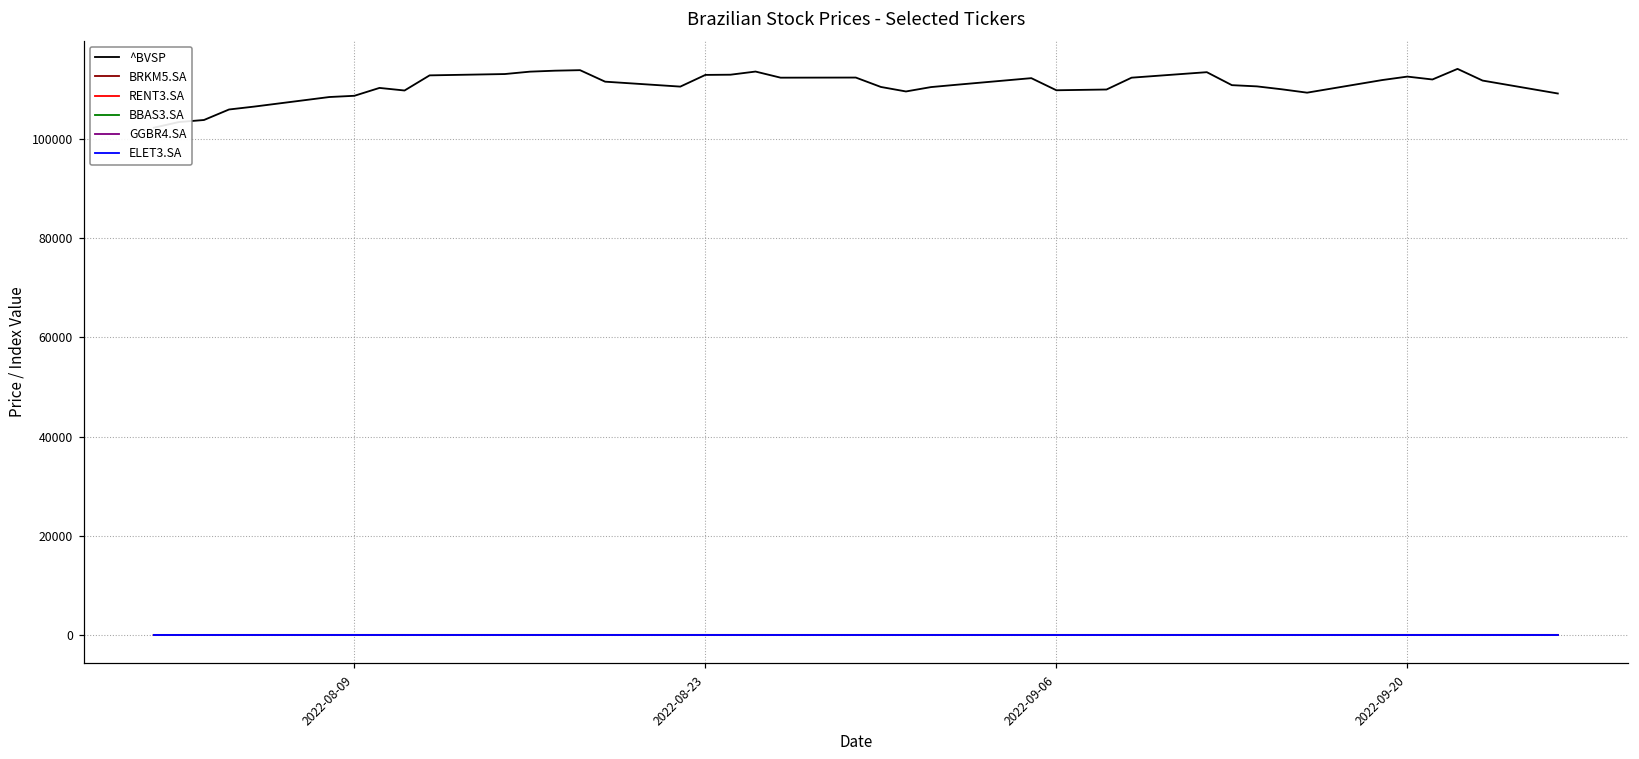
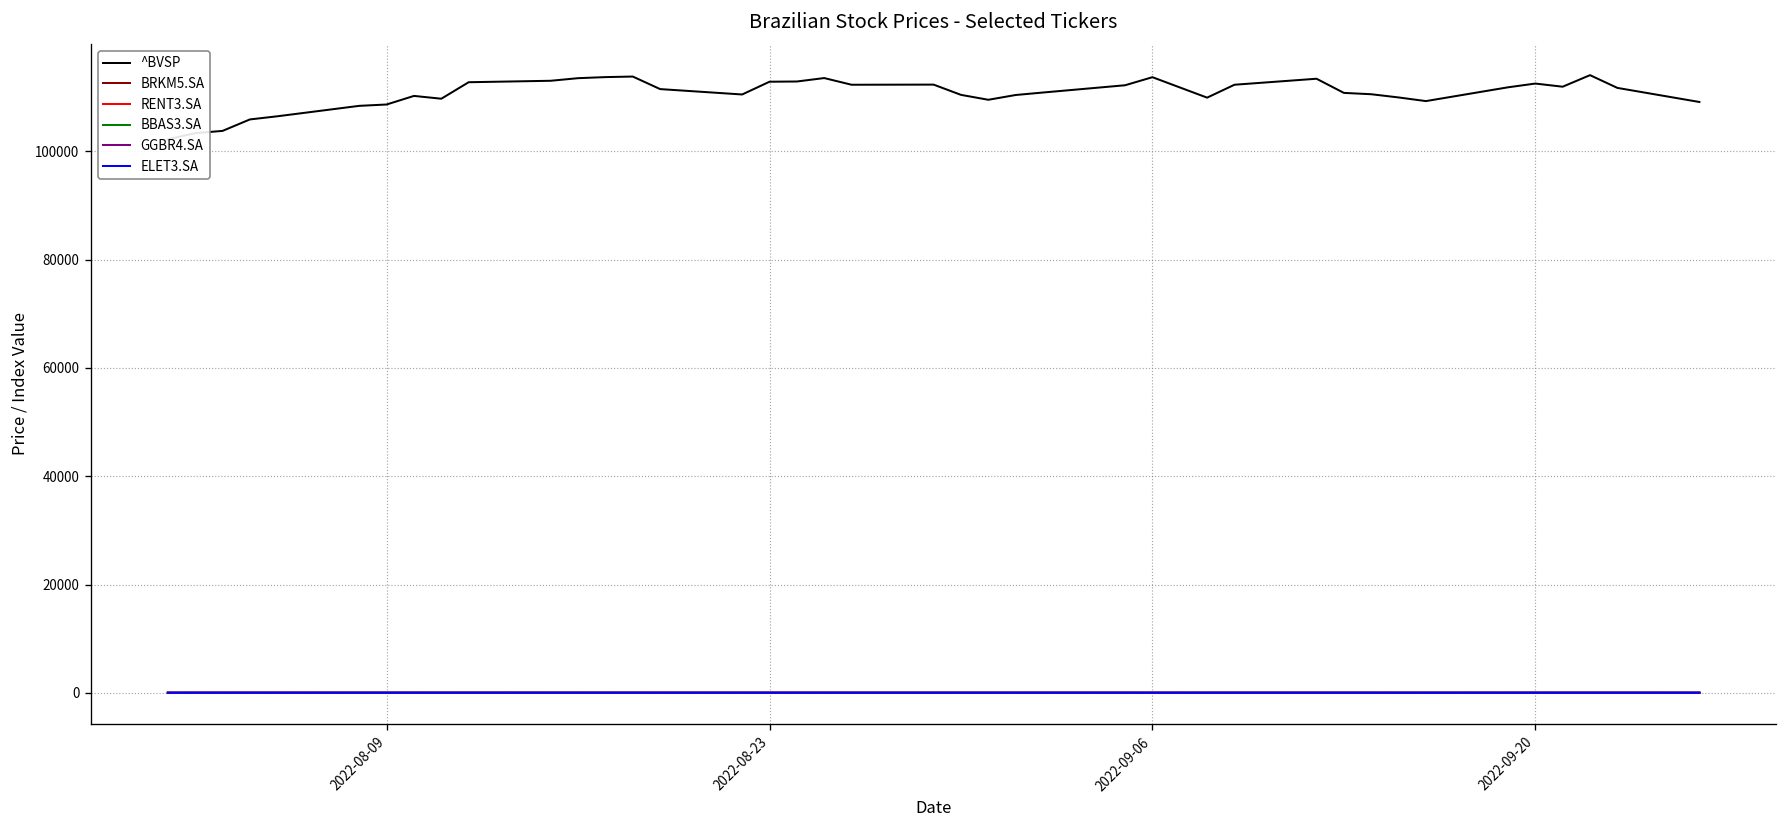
^BVSP, 2022-09-06: 110000 -> 114000
